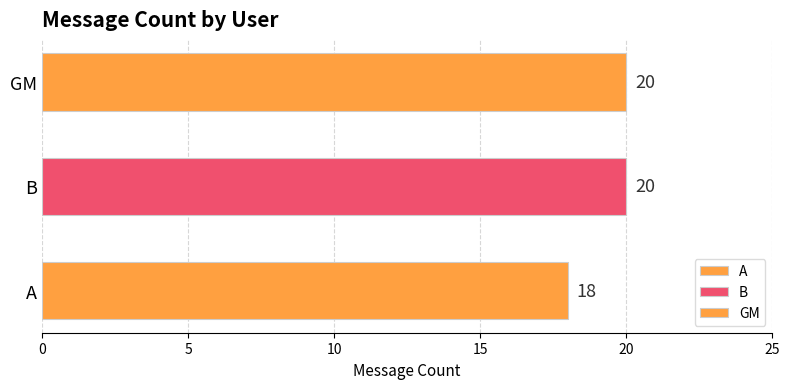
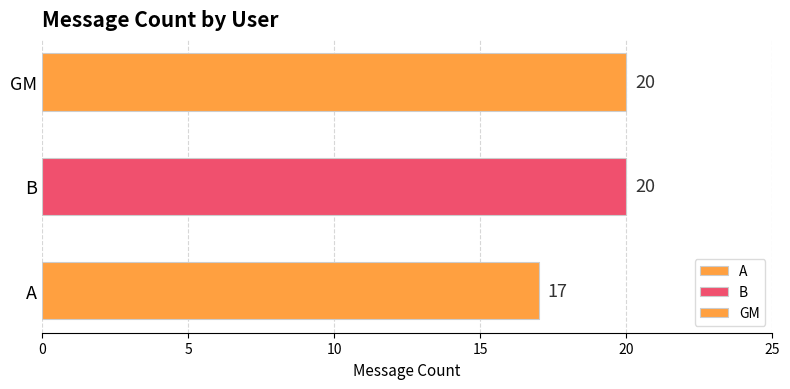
A: 18 -> 17
